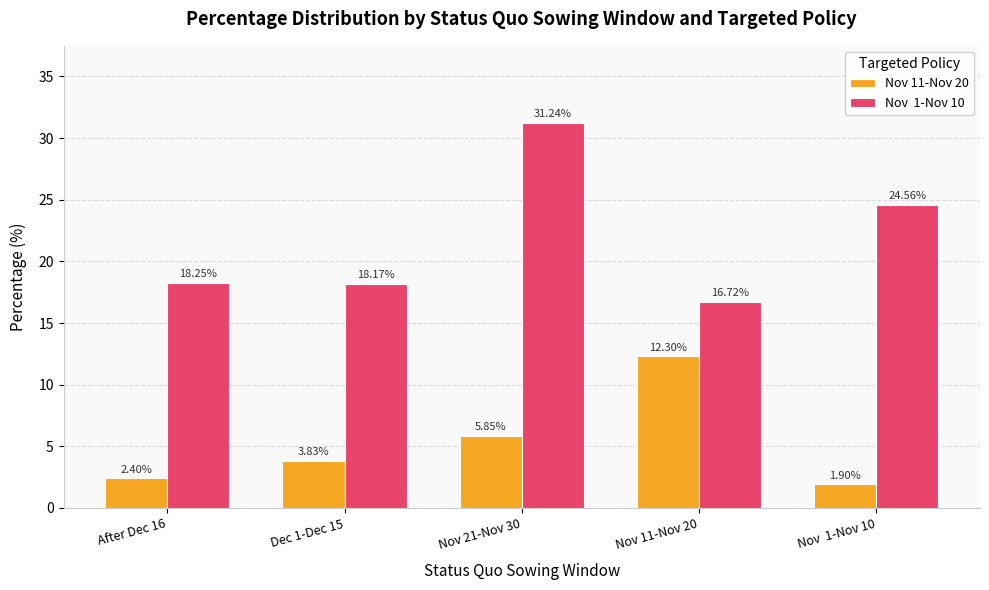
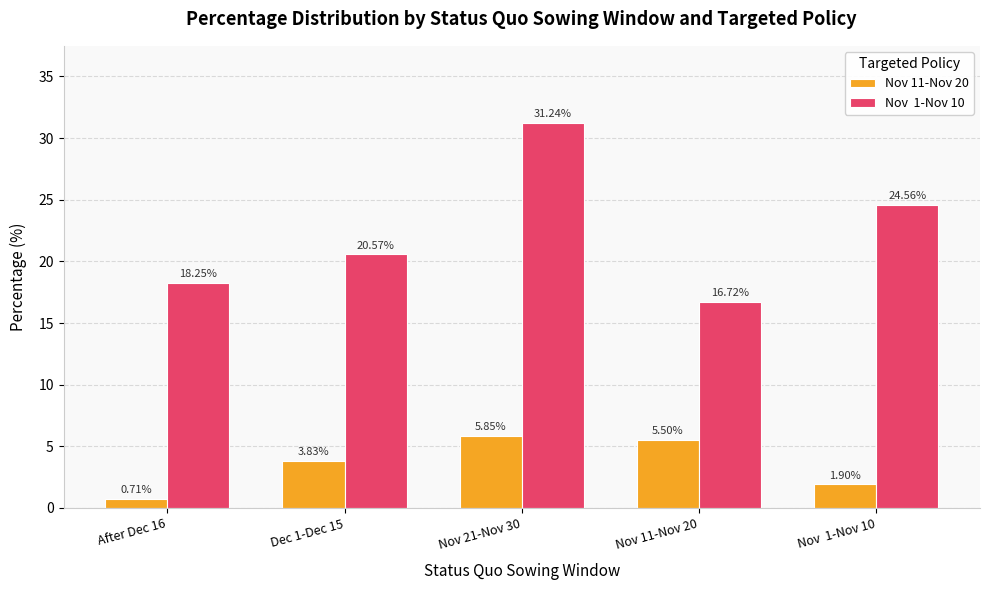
Nov 11-Nov 20, After Dec 16: 2.40% -> 0.71%
Nov 1-Nov 10, Dec 1-Dec 15: 18.17% -> 20.57%
Nov 11-Nov 20, Nov 11-Nov 20: 12.30% -> 5.50%
